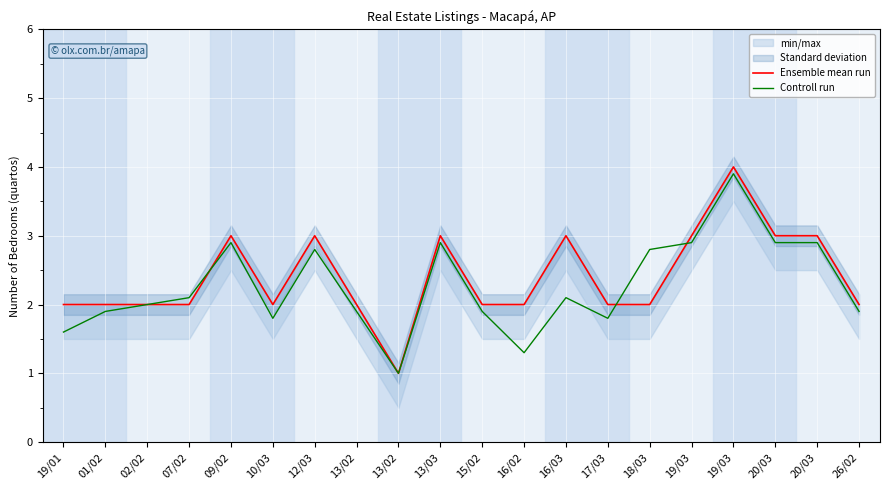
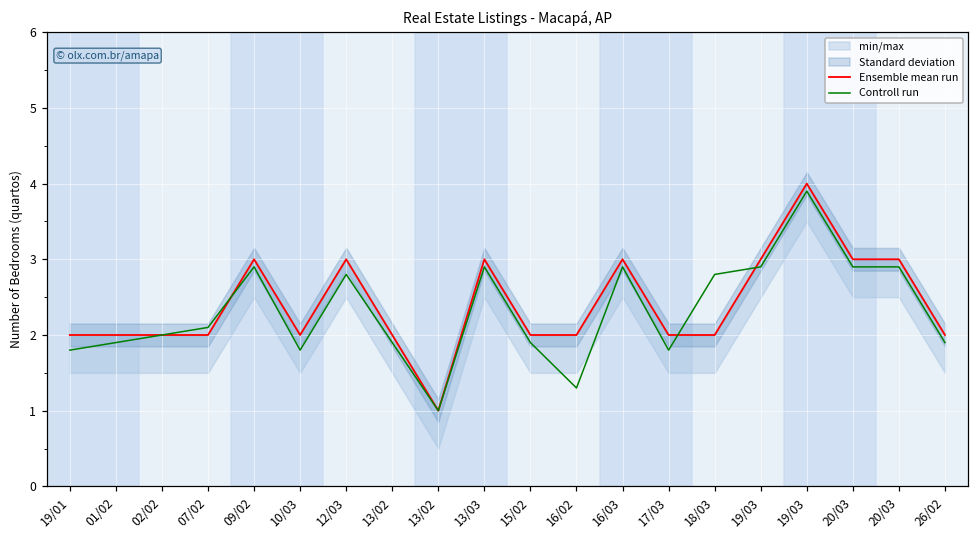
Controll run, 19/01: 1.6 -> 1.8
Controll run, 16/03: 2.1 -> 2.9
